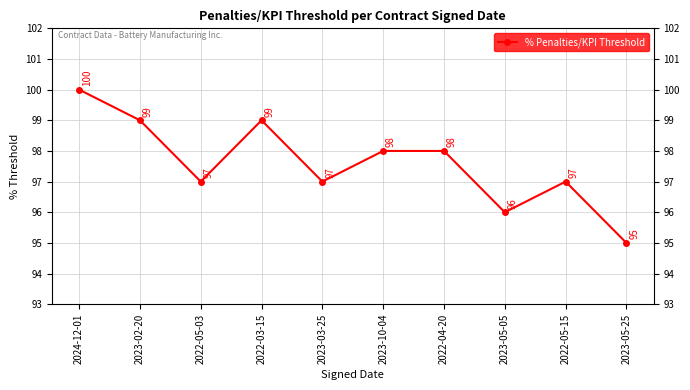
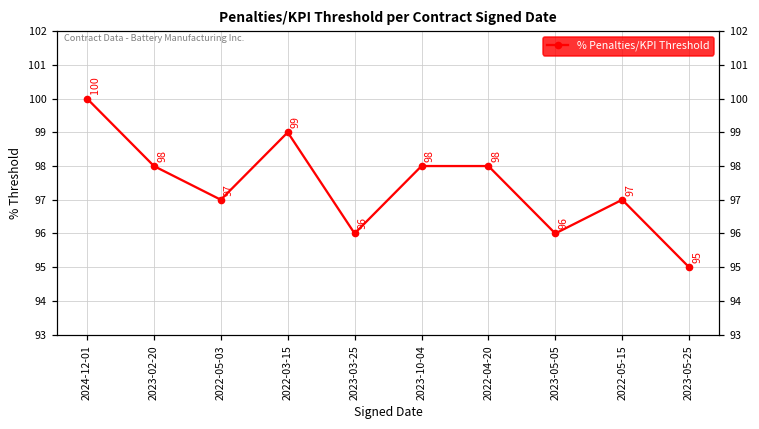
2023-02-20: 99 -> 98
2023-03-25: 97 -> 96
